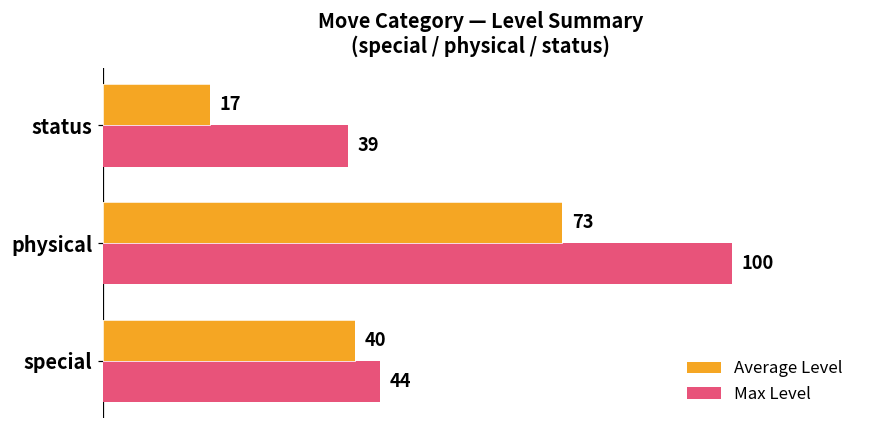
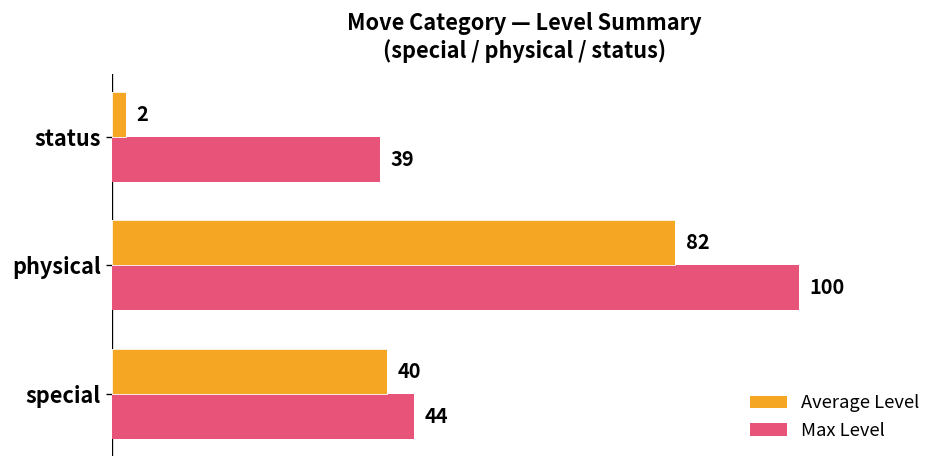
Average Level, status: 17 -> 2
Average Level, physical: 73 -> 82
